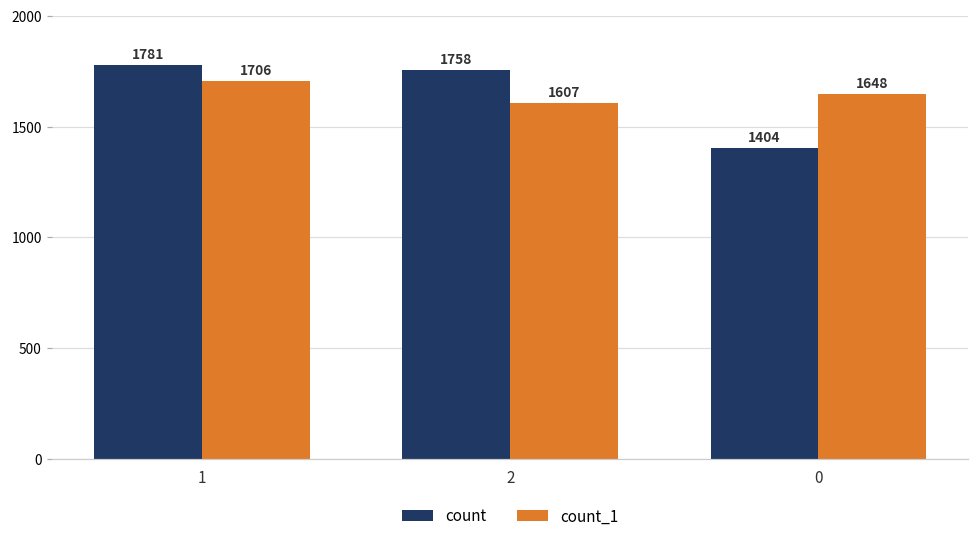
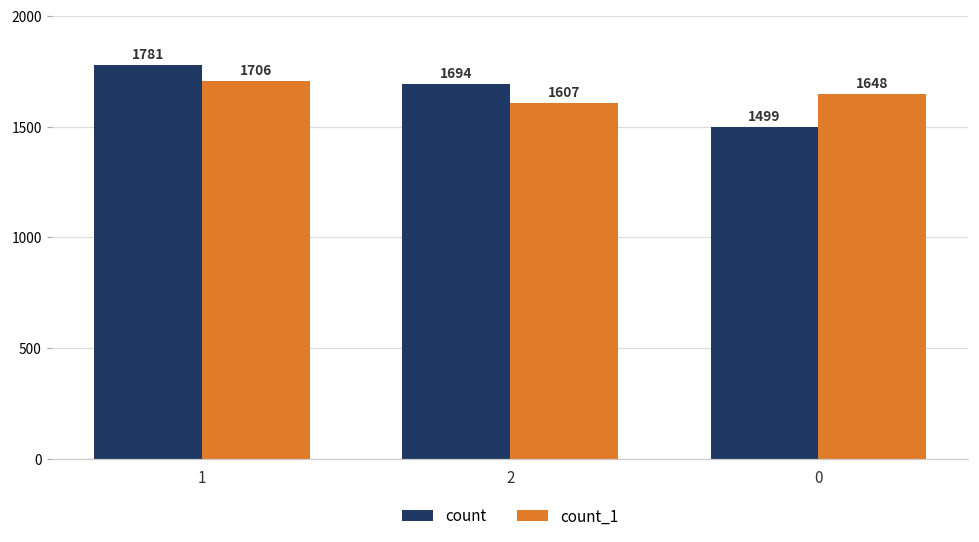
count, 2: 1758 -> 1694
count, 0: 1404 -> 1499
